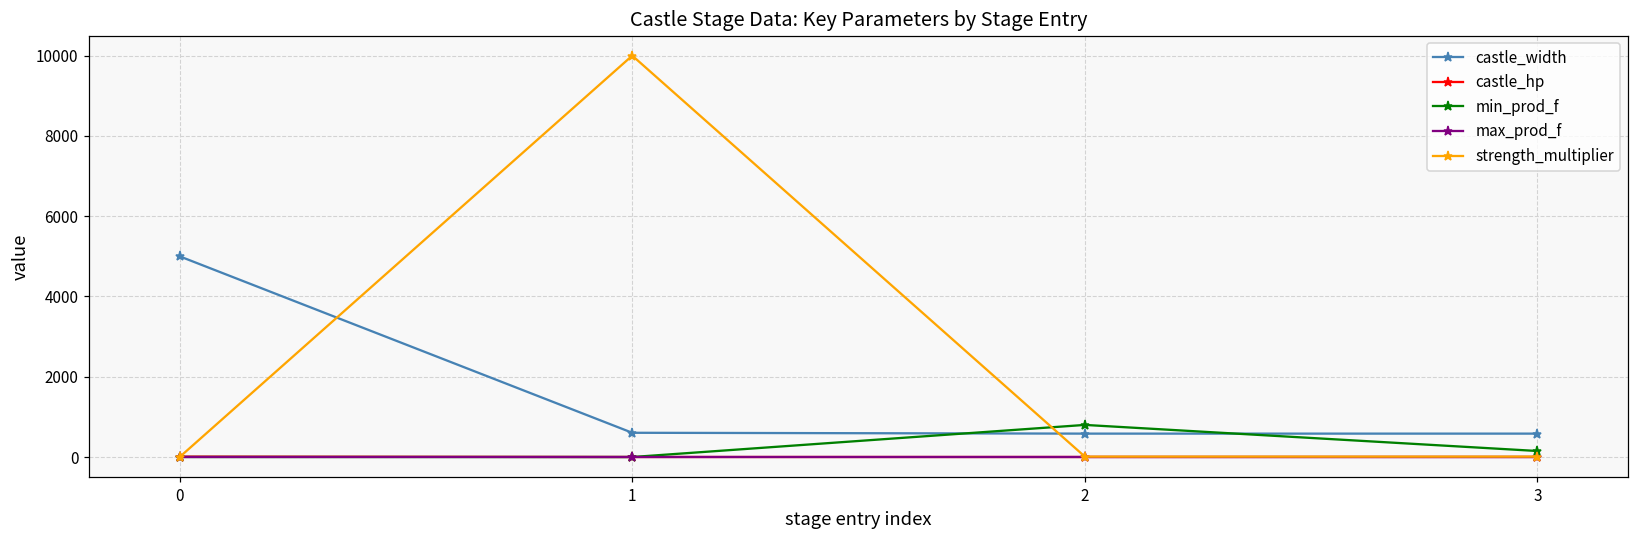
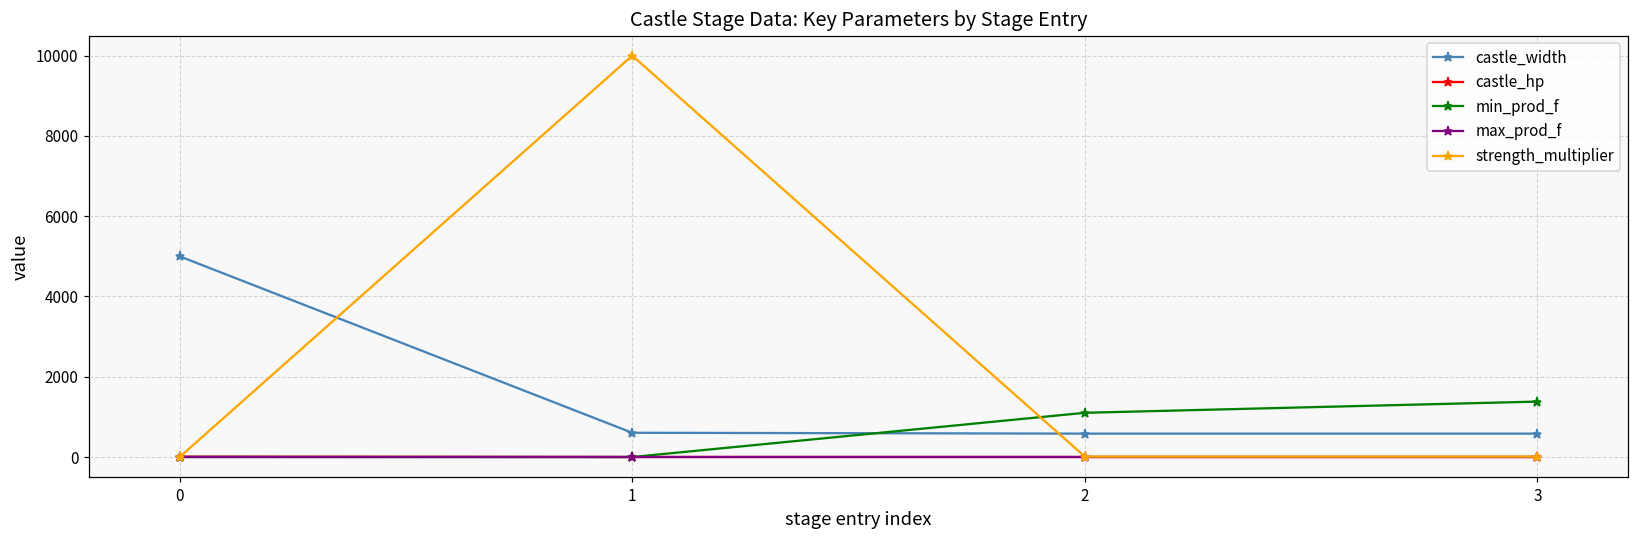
min_prod_f, 2: 800 -> 1100
min_prod_f, 3: 200 -> 1400
